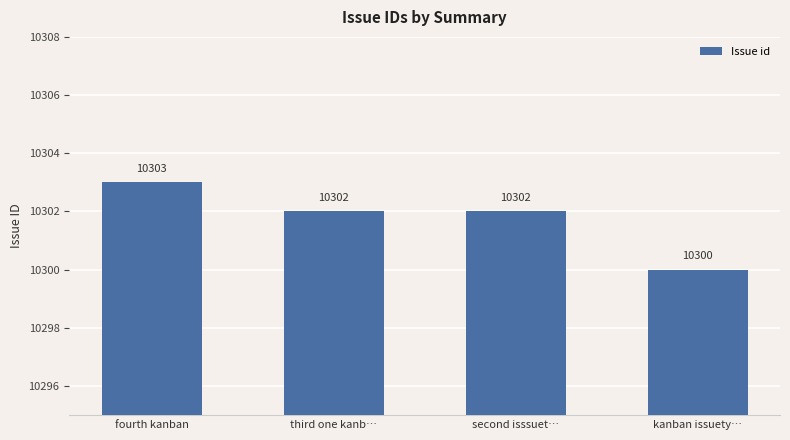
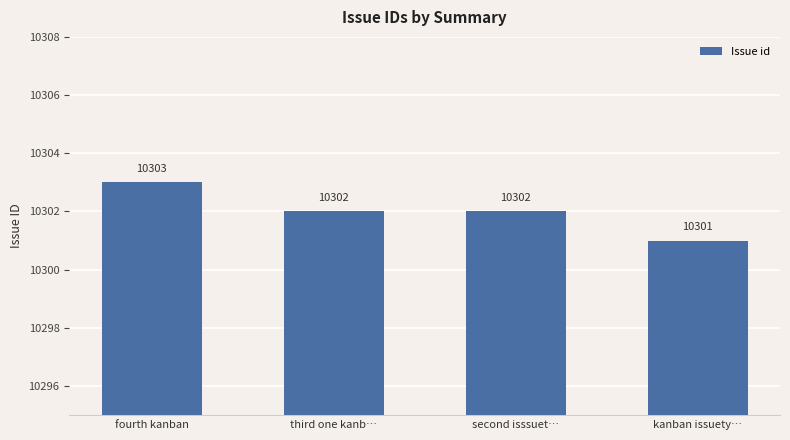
kanban issuety…: 10300 -> 10301
